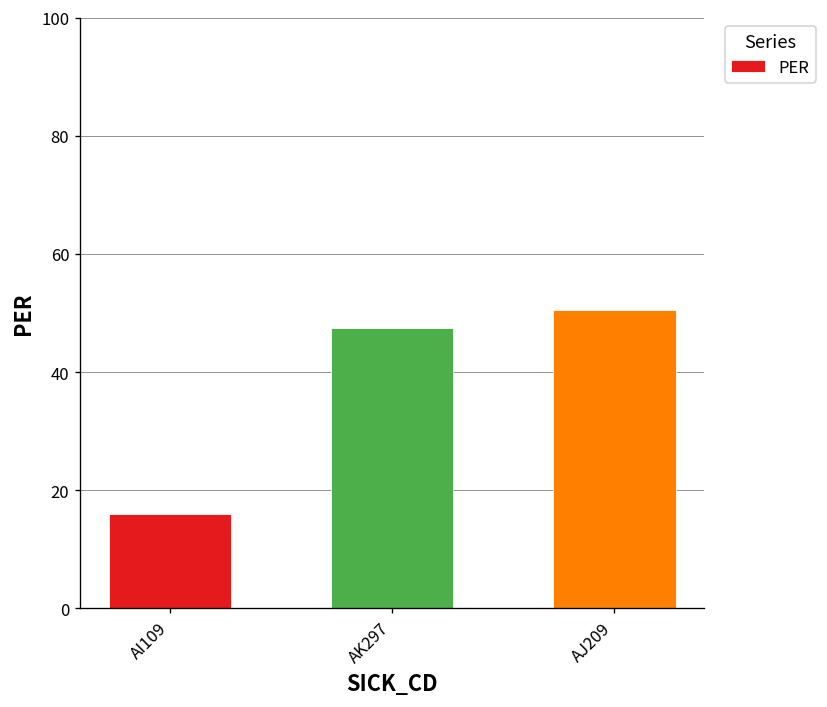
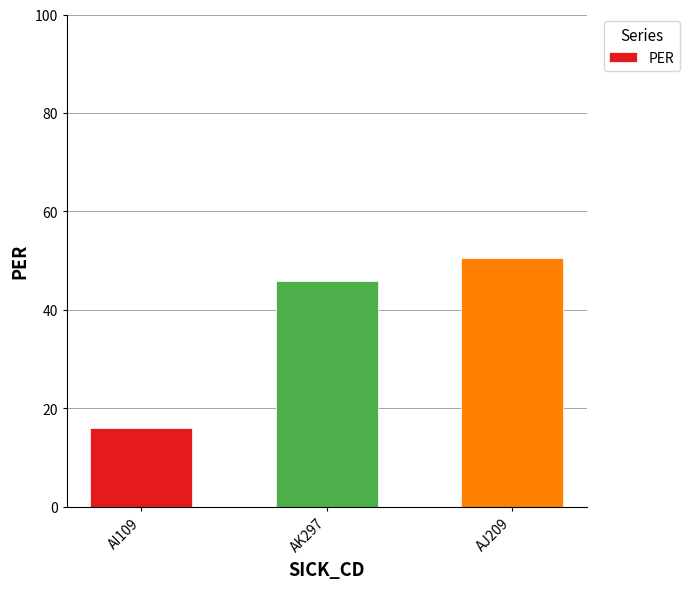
AK297: 48 -> 46
